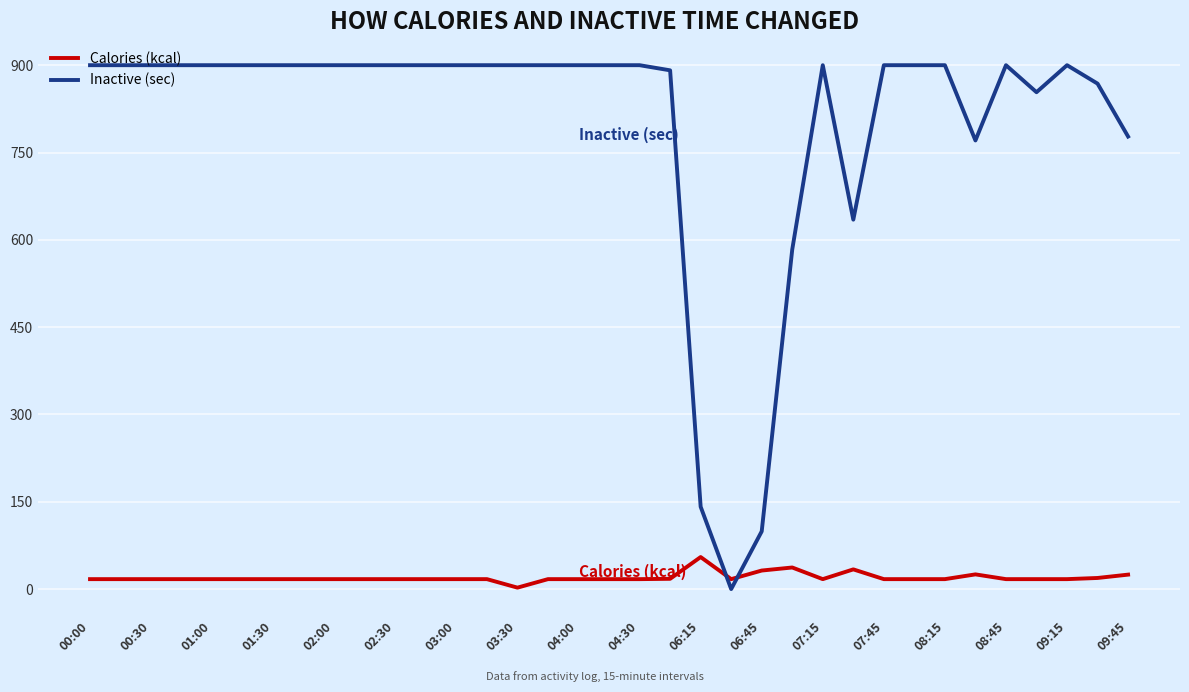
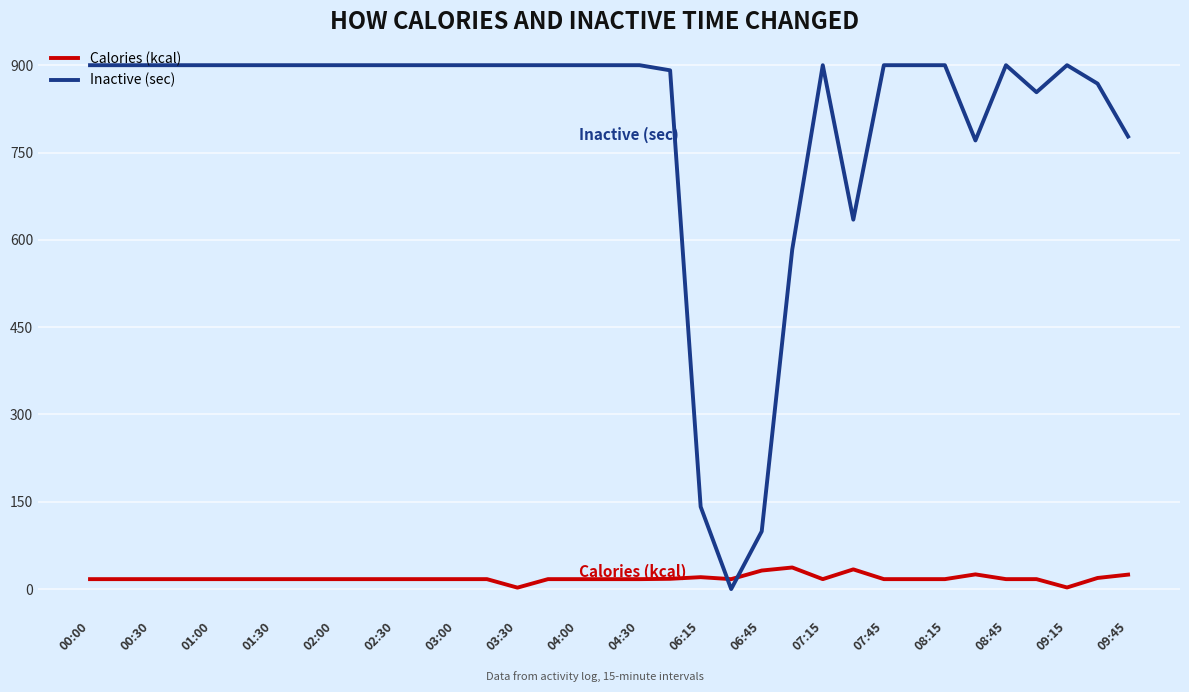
Calories (kcal), 06:15: 60 -> 20
Calories (kcal), 09:15: 20 -> 0
